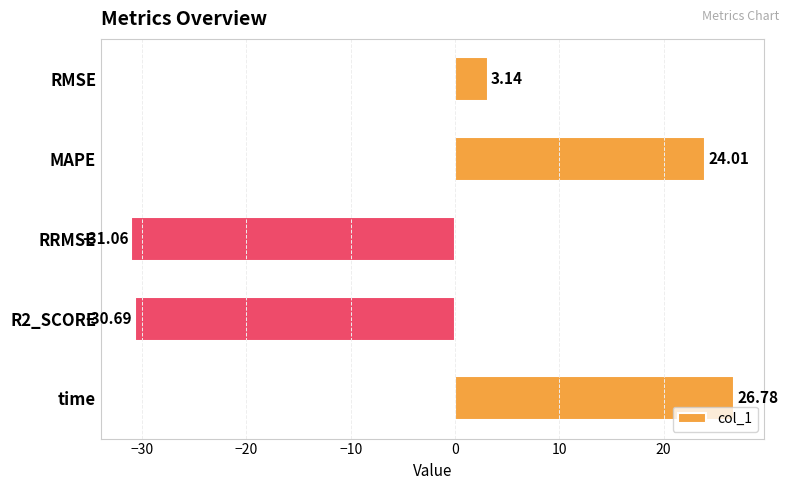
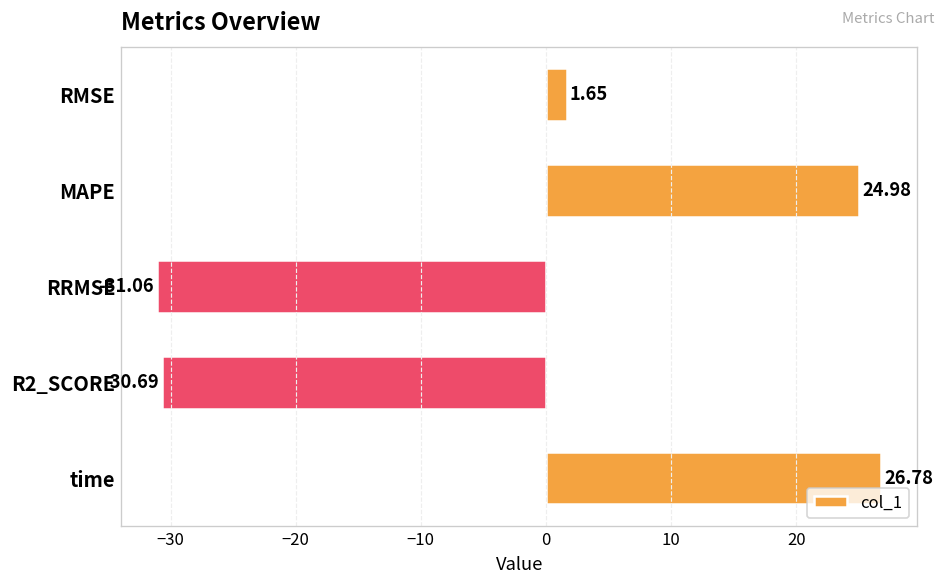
RMSE: 3.14 -> 1.65
MAPE: 24.01 -> 24.98
